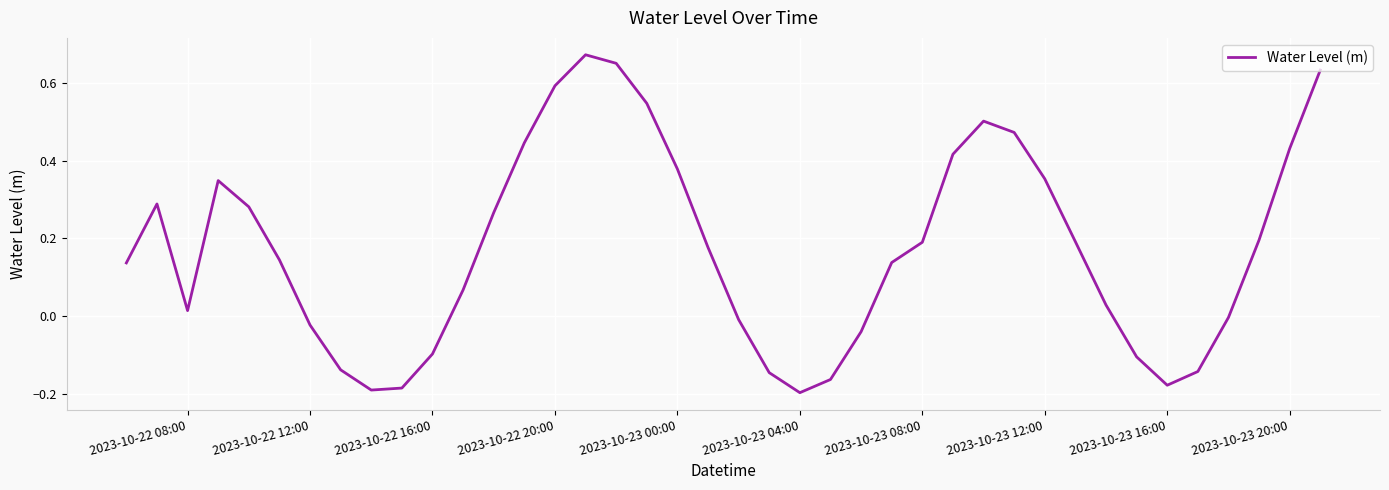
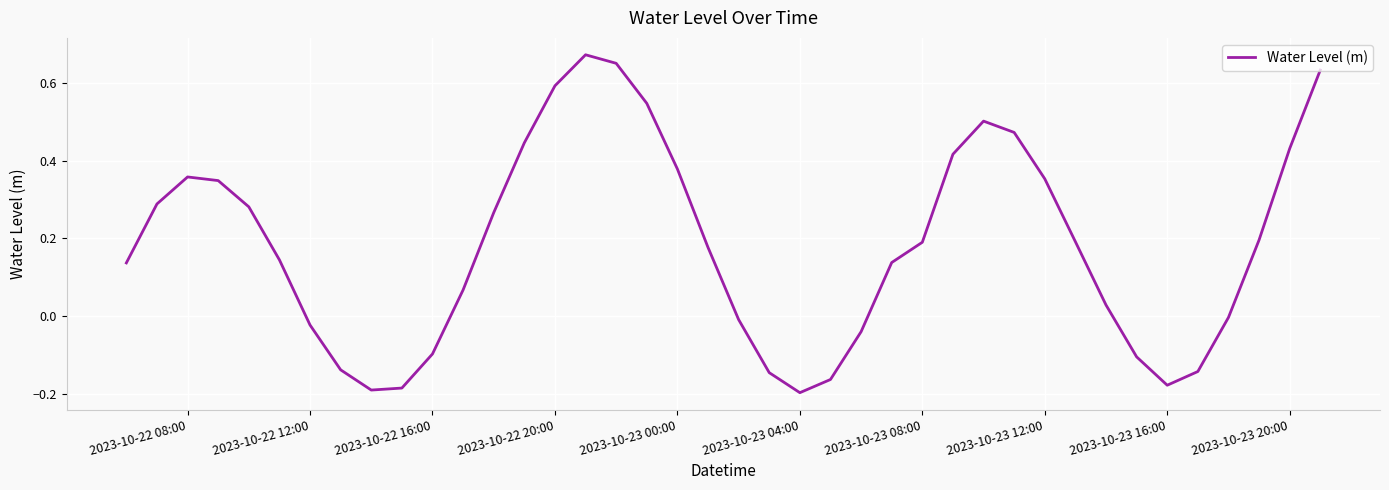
2023-10-22 08:00: 0.01 -> 0.36
